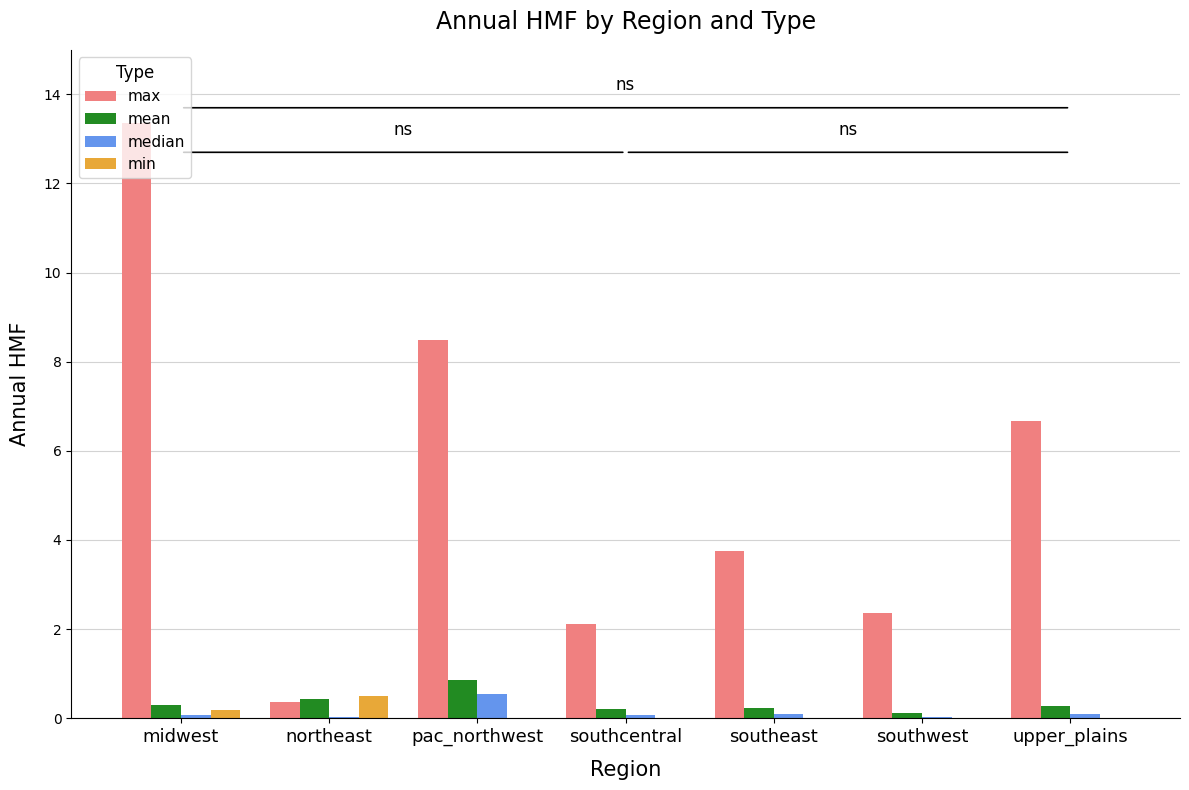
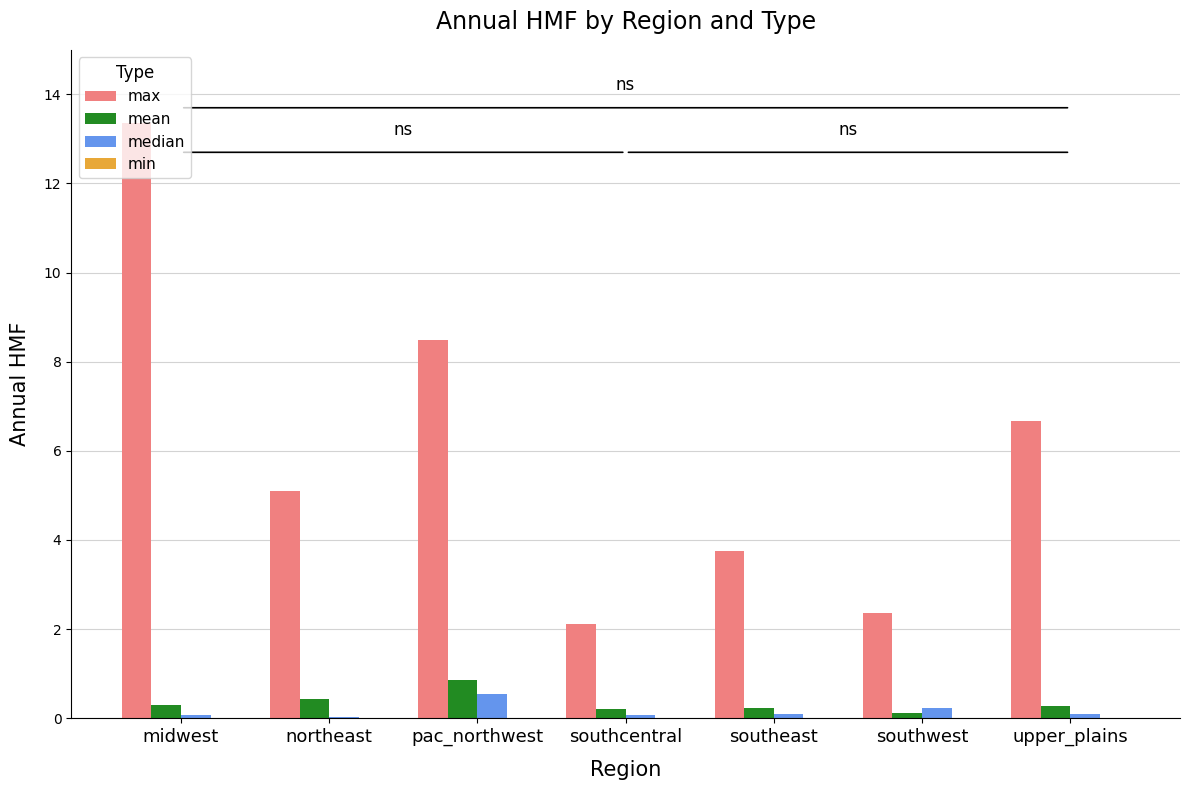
min, midwest: 0.2 -> 0.0
max, northeast: 0.4 -> 5.1
min, northeast: 0.5 -> 0.0
median, southwest: 0.0 -> 0.2
